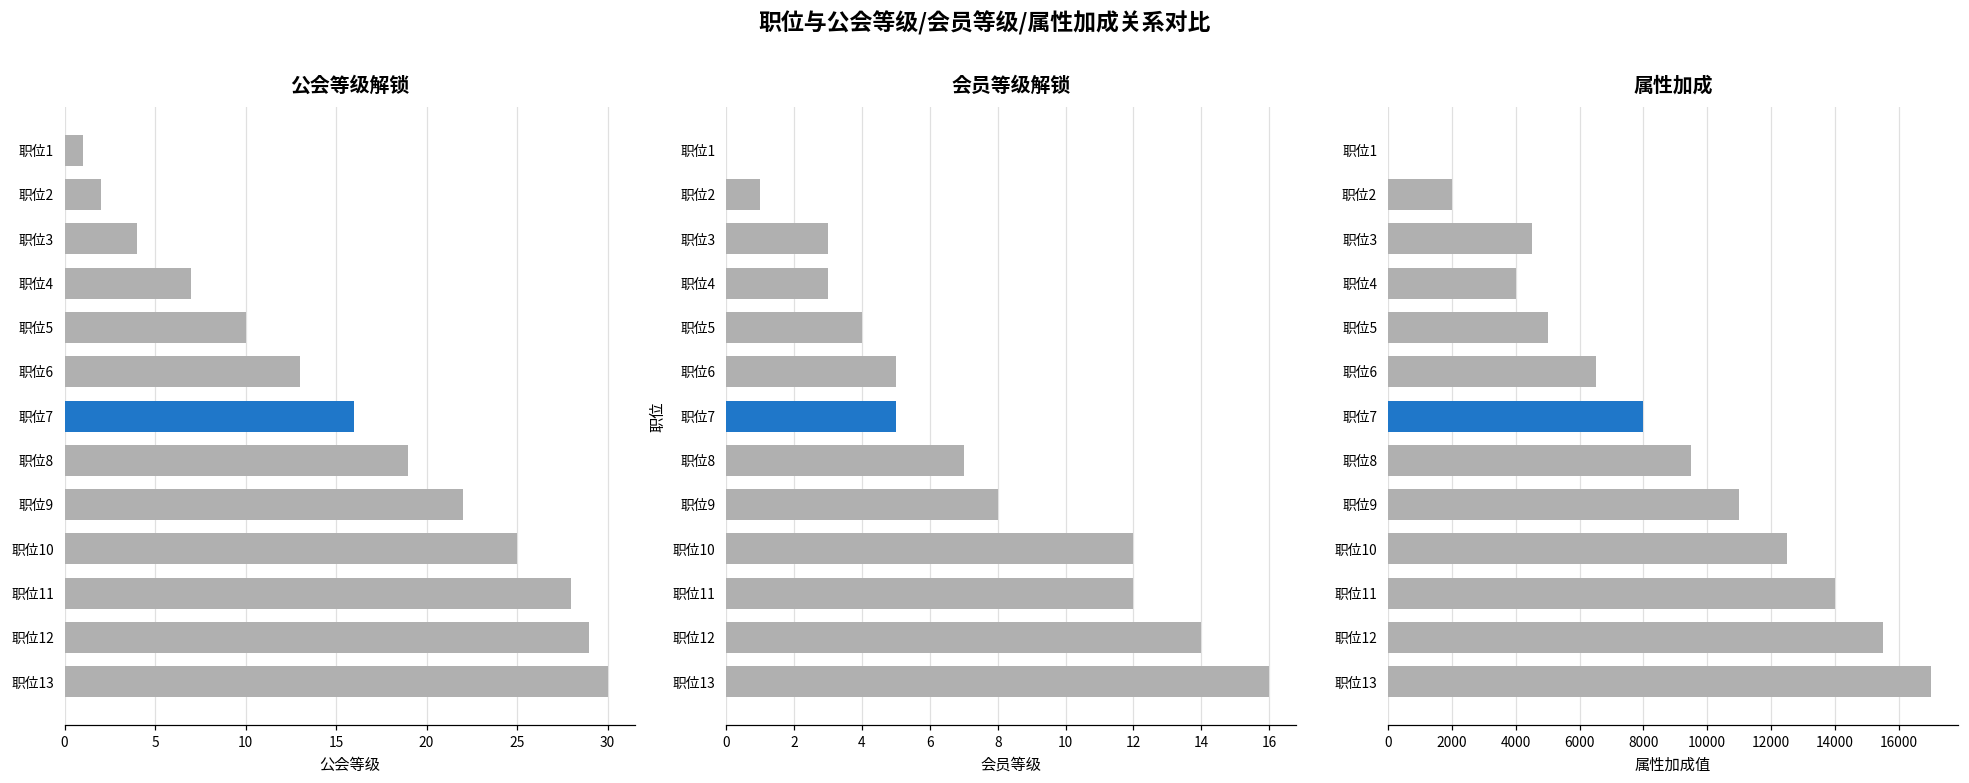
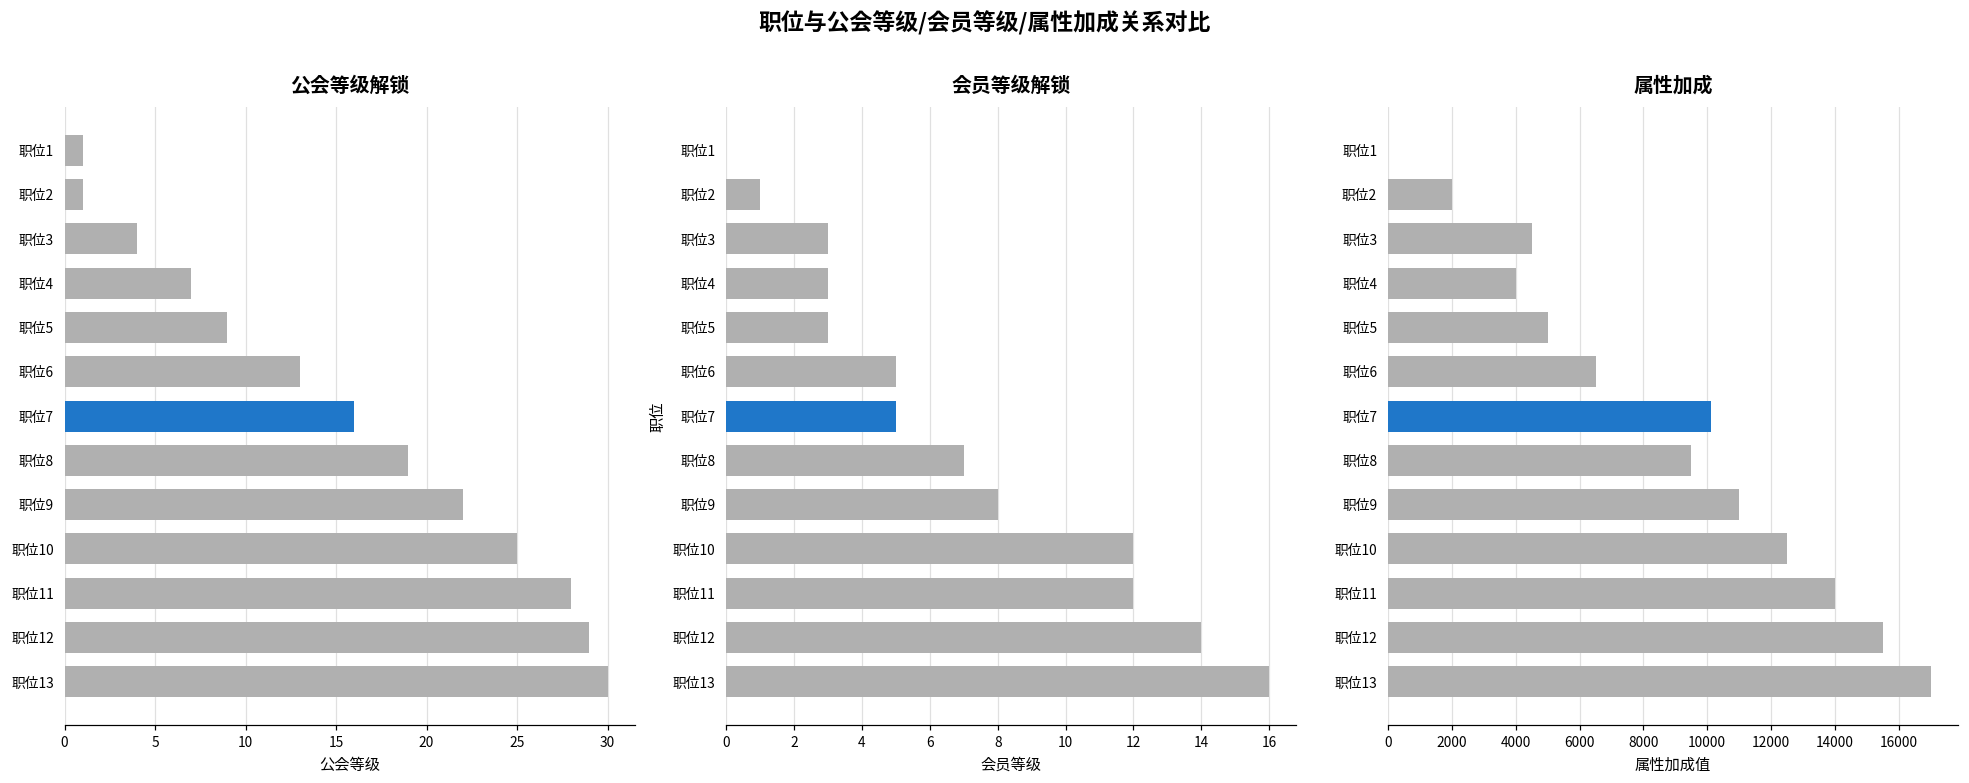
公会等级解锁, 职位2: 2 -> 1
公会等级解锁, 职位5: 10 -> 9
会员等级解锁, 职位5: 4 -> 3
属性加成, 职位7: 8000 -> 10100
